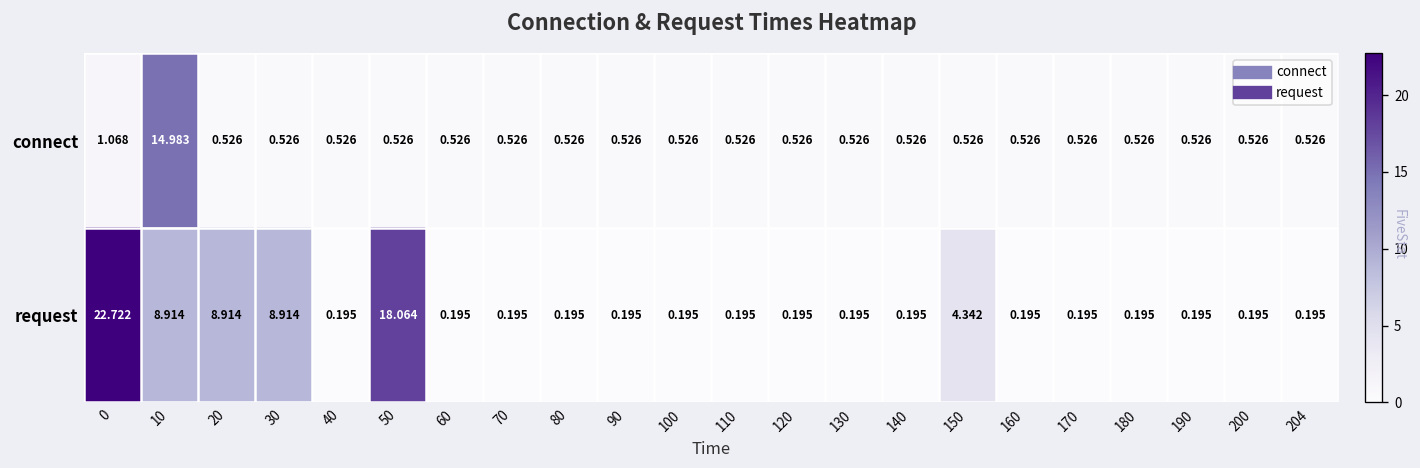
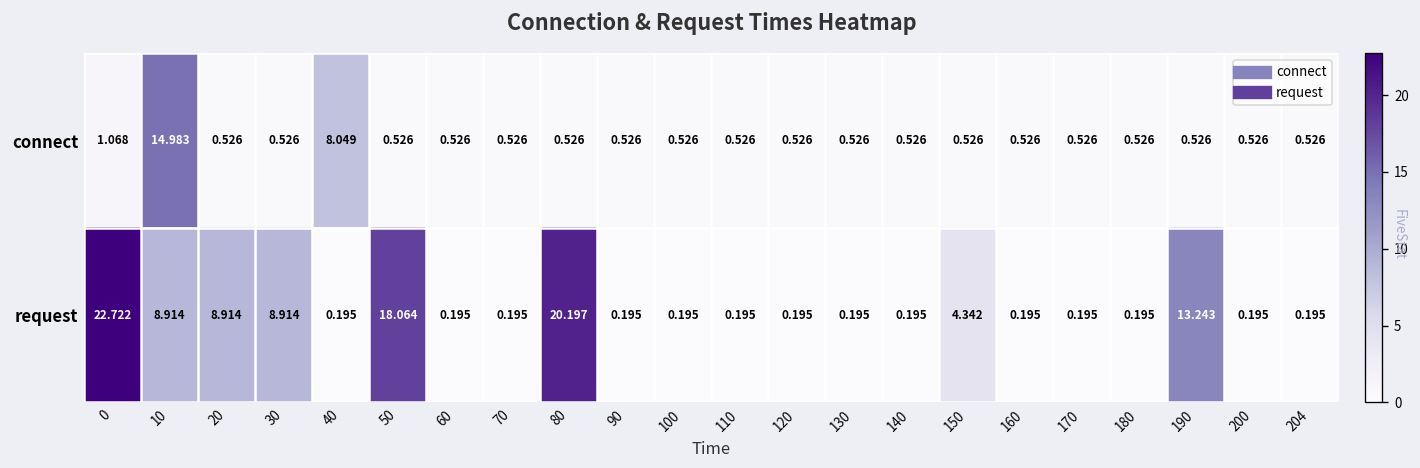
connect, 40: 0.526 -> 8.049
request, 80: 0.195 -> 20.197
request, 190: 0.195 -> 13.243
